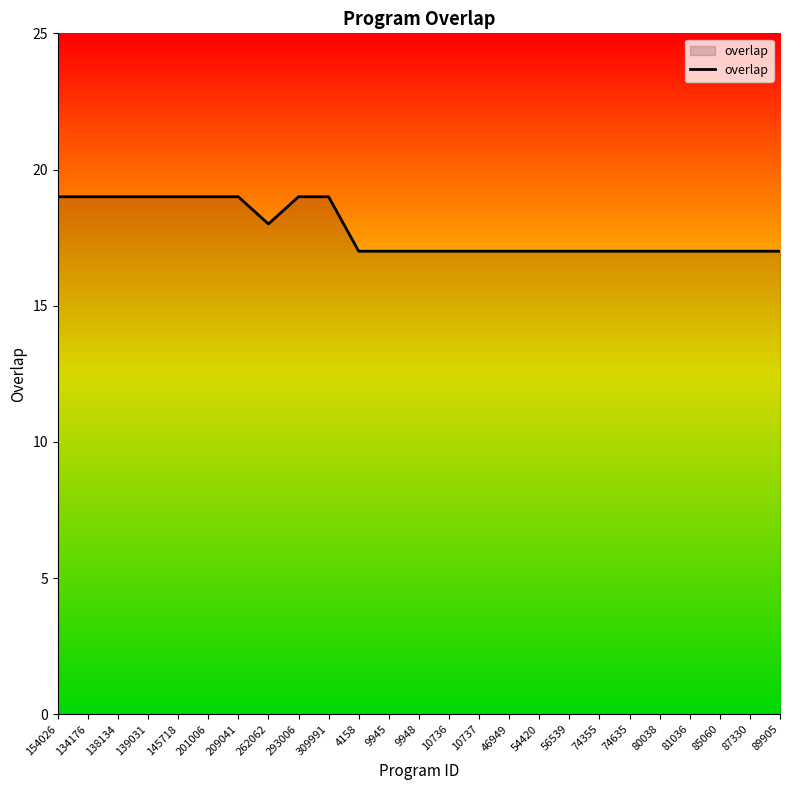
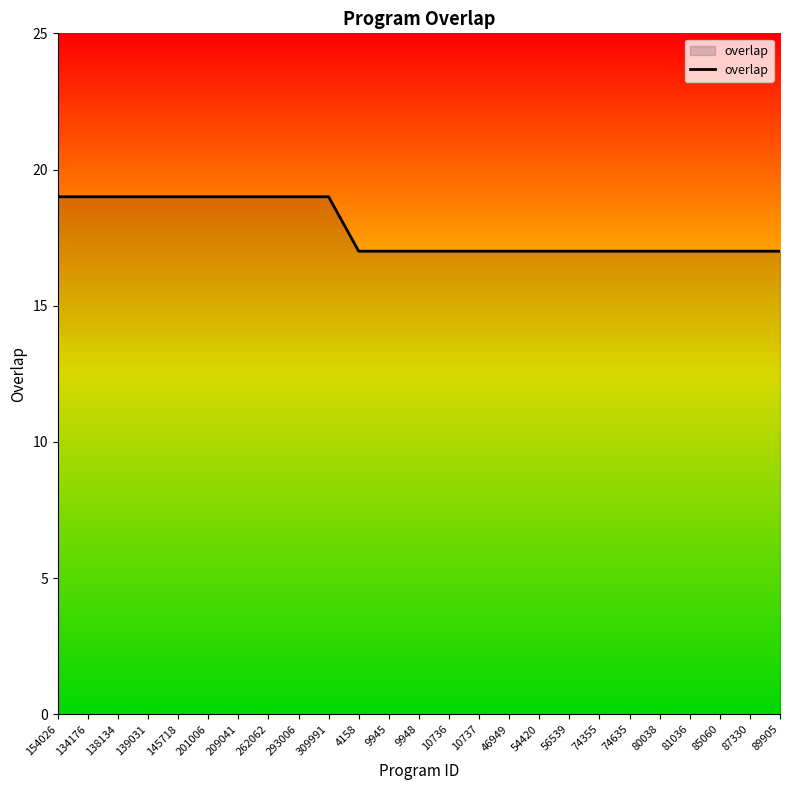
262062: 18 -> 19
